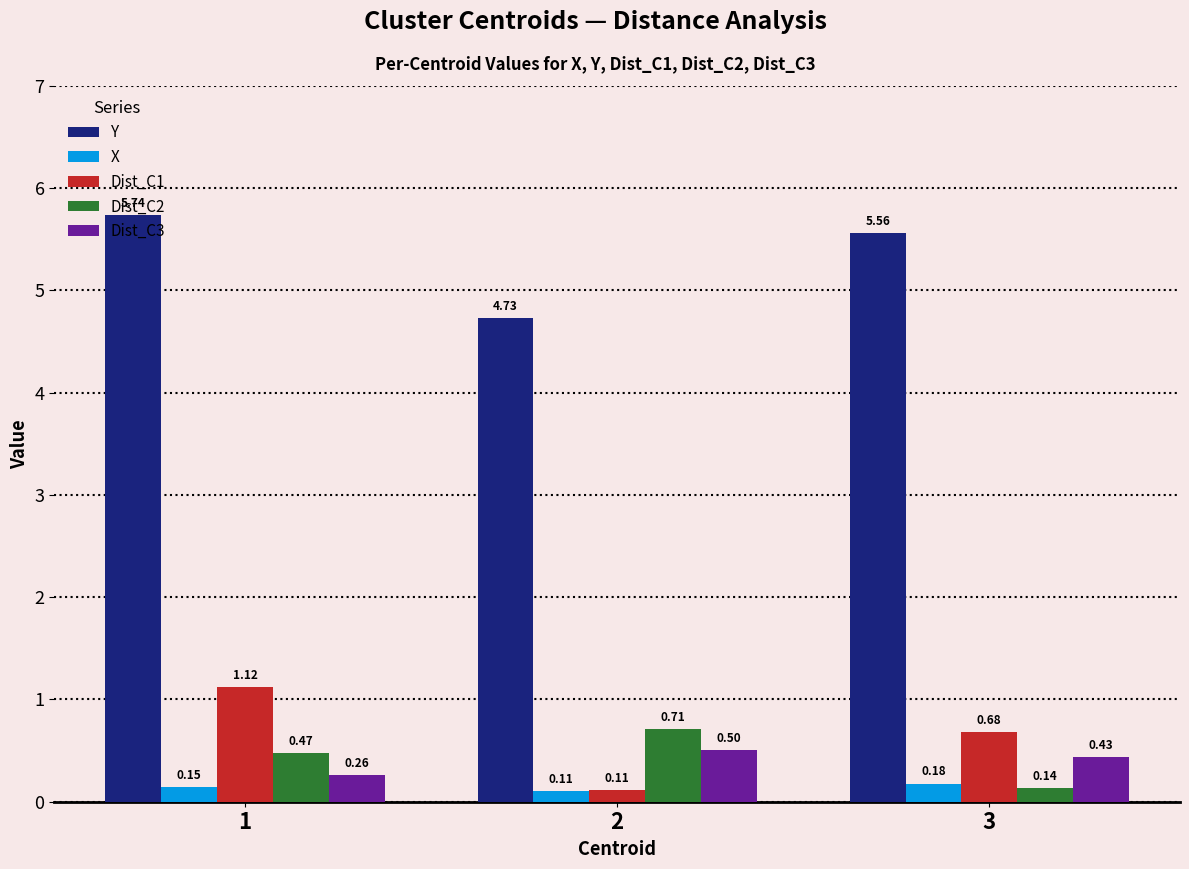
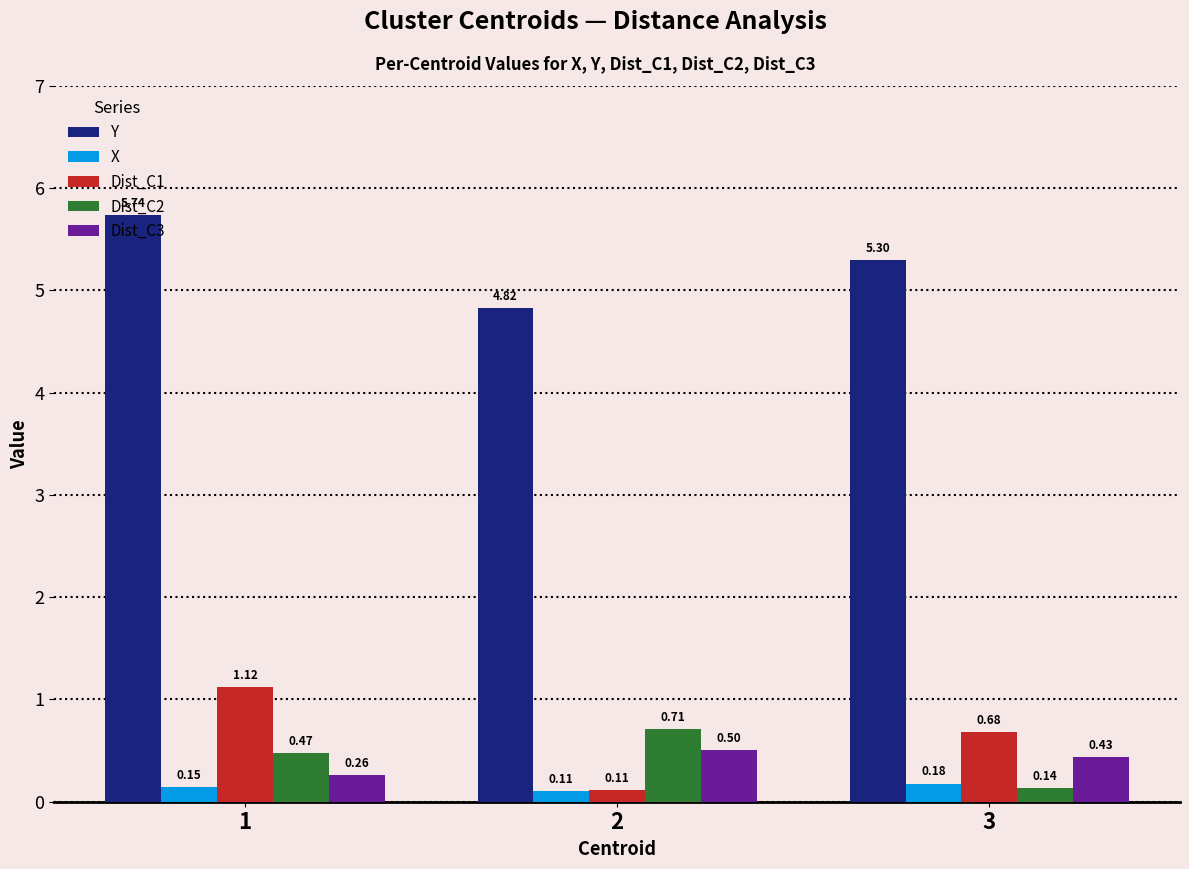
Y, 2: 4.73 -> 4.82
Y, 3: 5.56 -> 5.30
